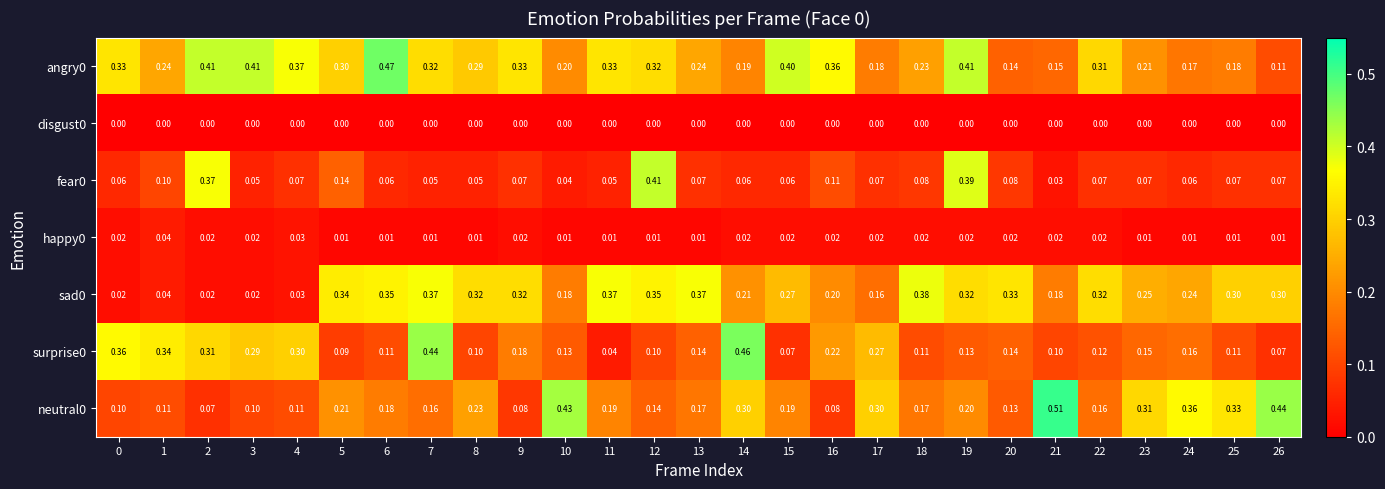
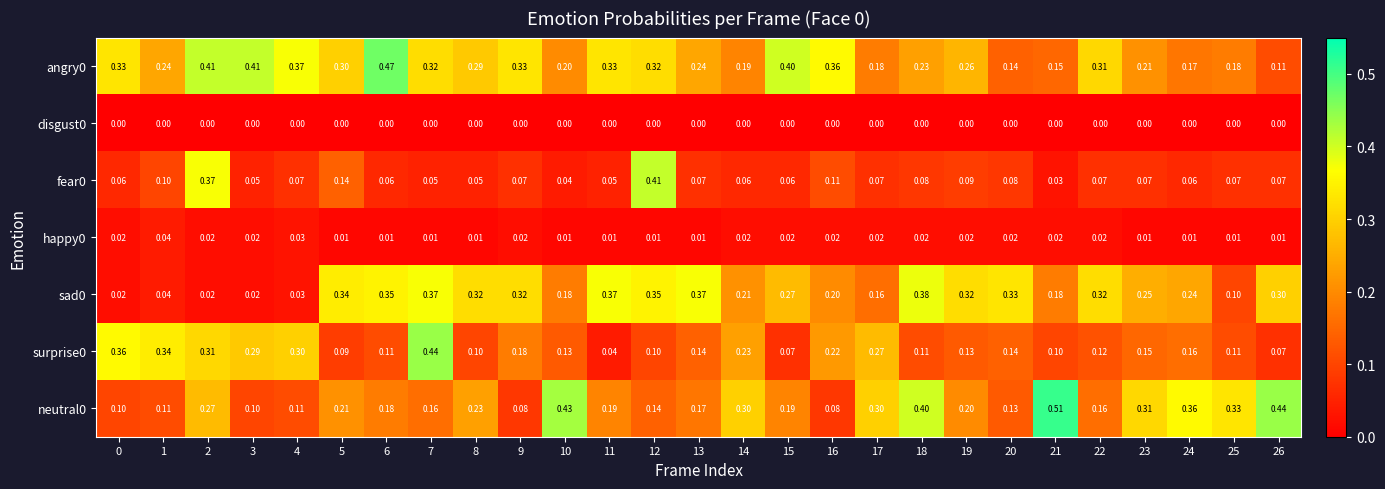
angry0, 19: 0.41 -> 0.26
fear0, 19: 0.39 -> 0.09
sad0, 25: 0.30 -> 0.10
surprise0, 14: 0.46 -> 0.23
neutral0, 2: 0.07 -> 0.27
neutral0, 18: 0.17 -> 0.40
